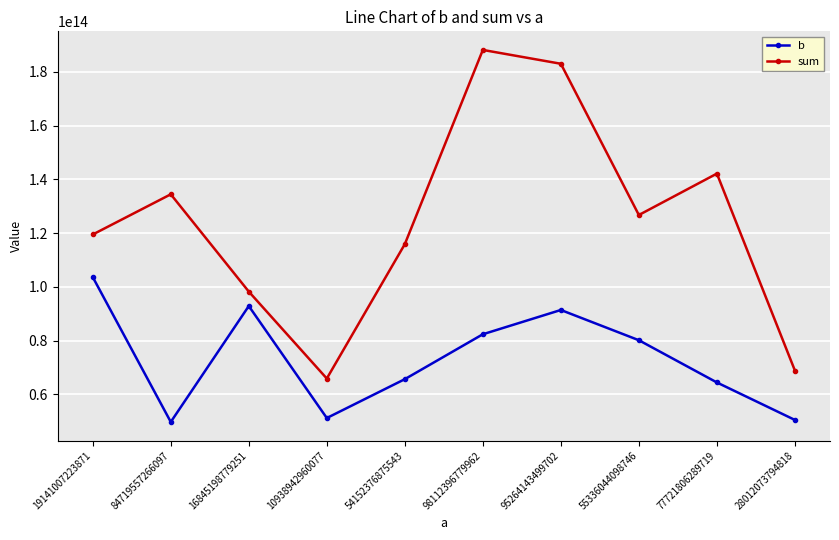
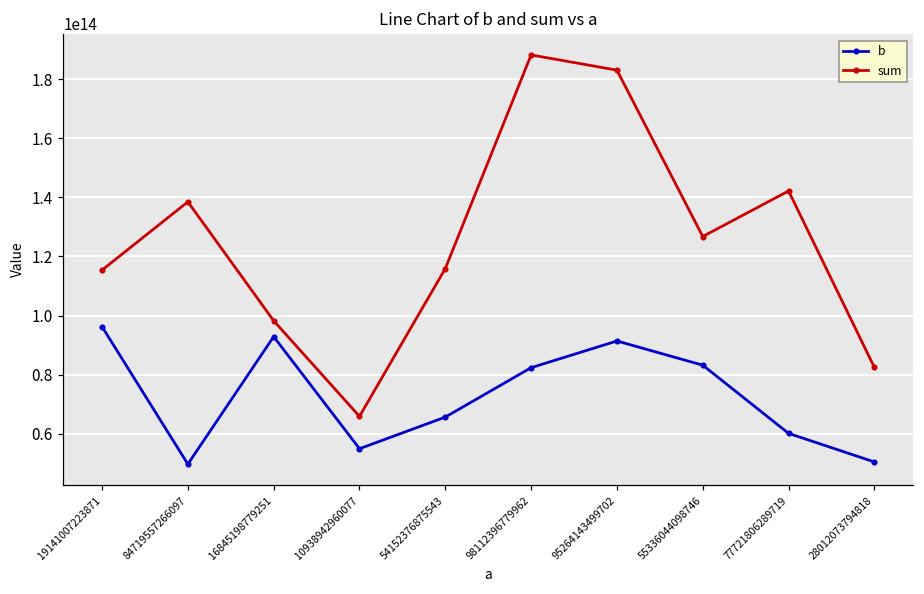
b, 19141007223871: 104000000000000 -> 96000000000000
sum, 19141007223871: 119000000000000 -> 115000000000000
sum, 84719557266097: 134000000000000 -> 138000000000000
b, 10938942960077: 51000000000000 -> 55000000000000
b, 55336044098746: 80000000000000 -> 83000000000000
b, 77721806289719: 64000000000000 -> 60000000000000
sum, 28012073794818: 69000000000000 -> 82000000000000
